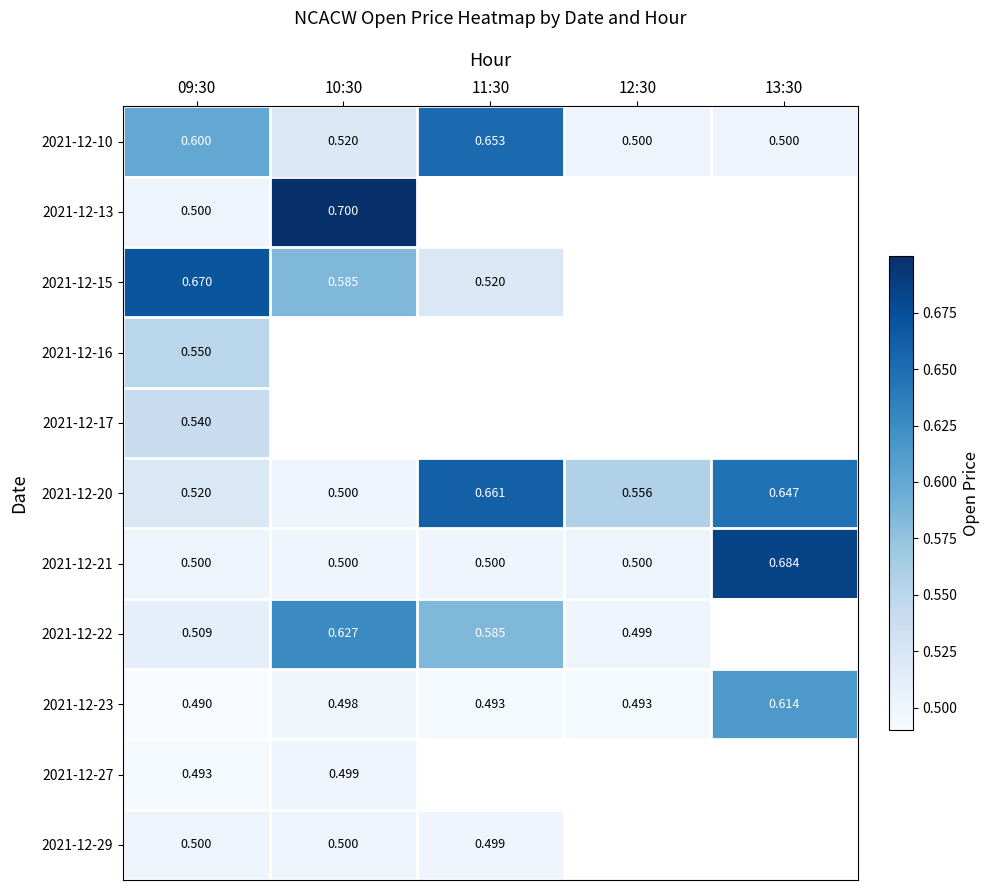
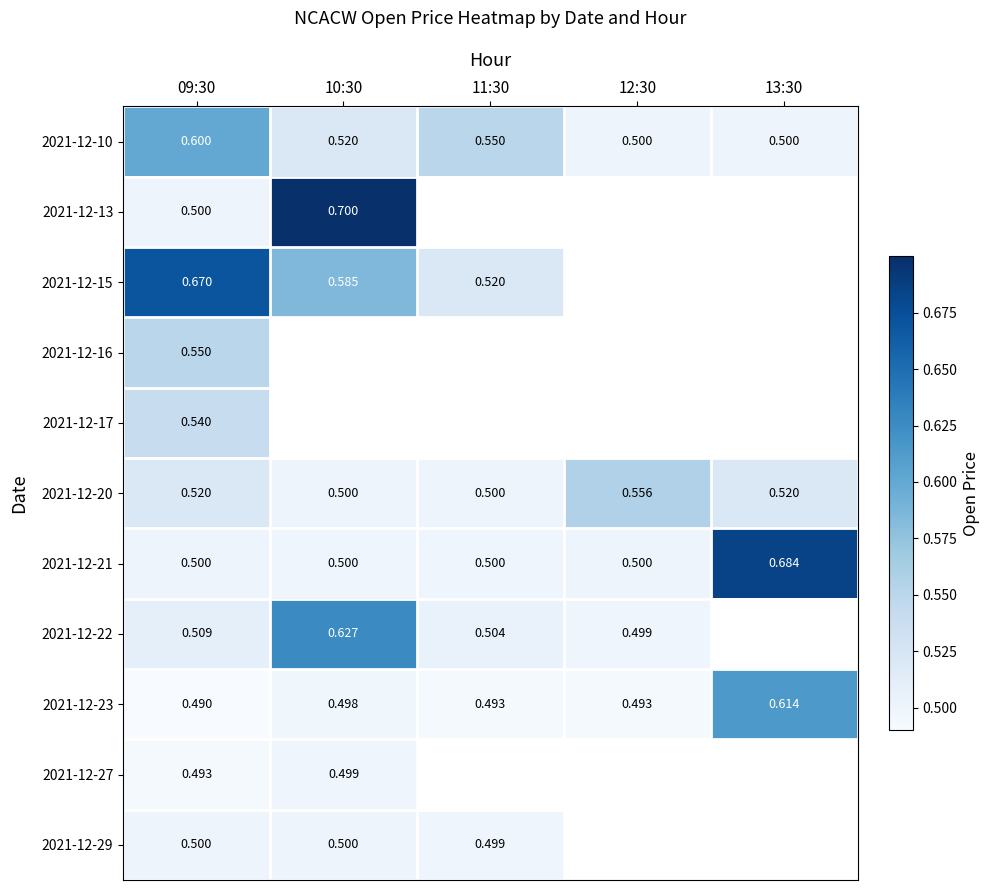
2021-12-10, 11:30: 0.653 -> 0.550
2021-12-20, 11:30: 0.661 -> 0.500
2021-12-20, 13:30: 0.647 -> 0.520
2021-12-22, 11:30: 0.585 -> 0.504
